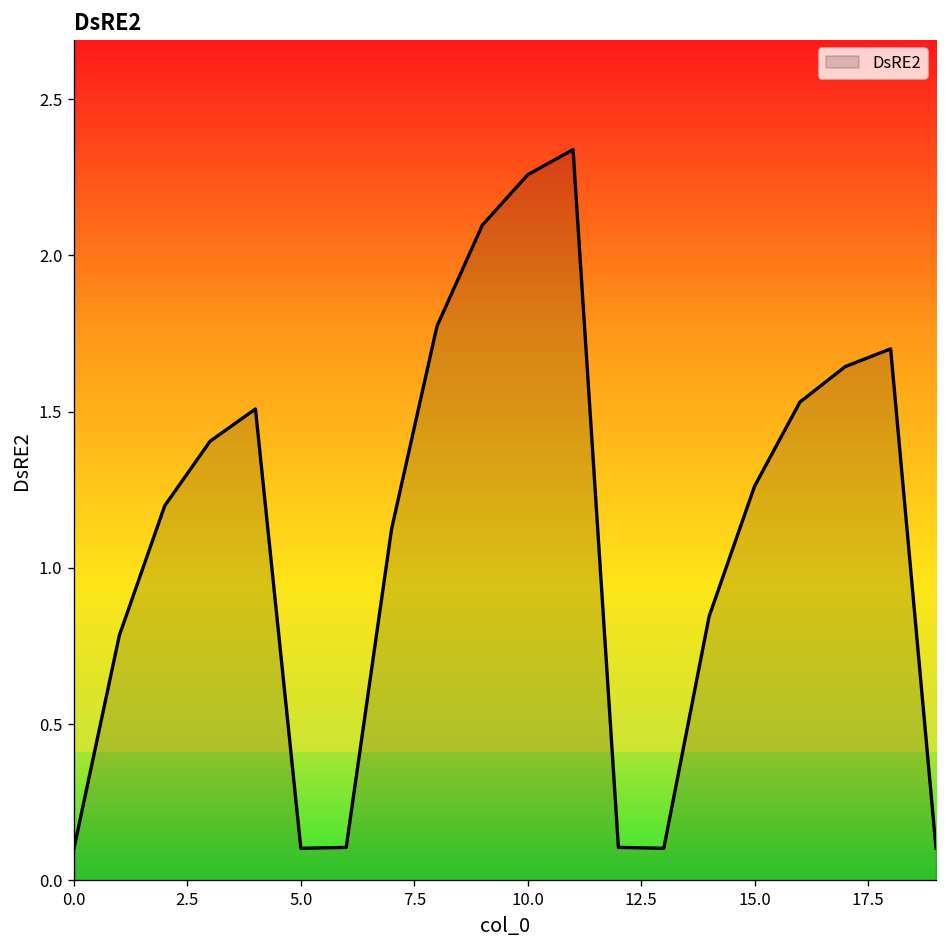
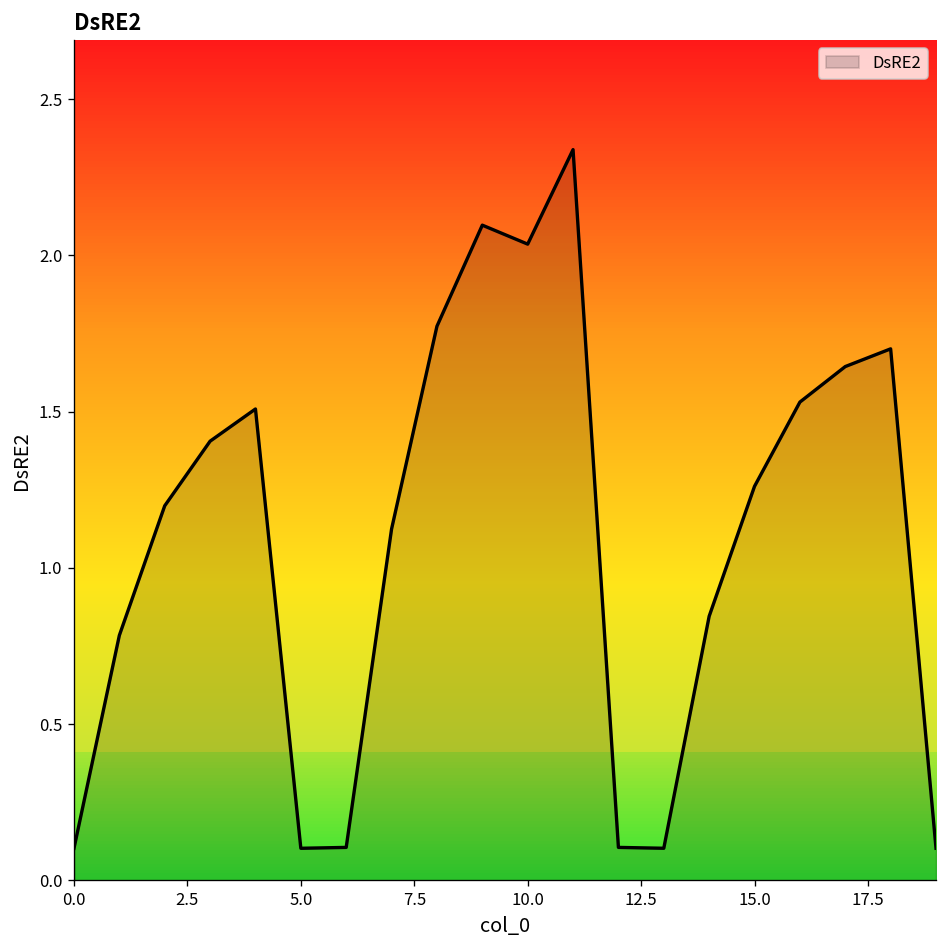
10.0: 2.26 -> 2.04
